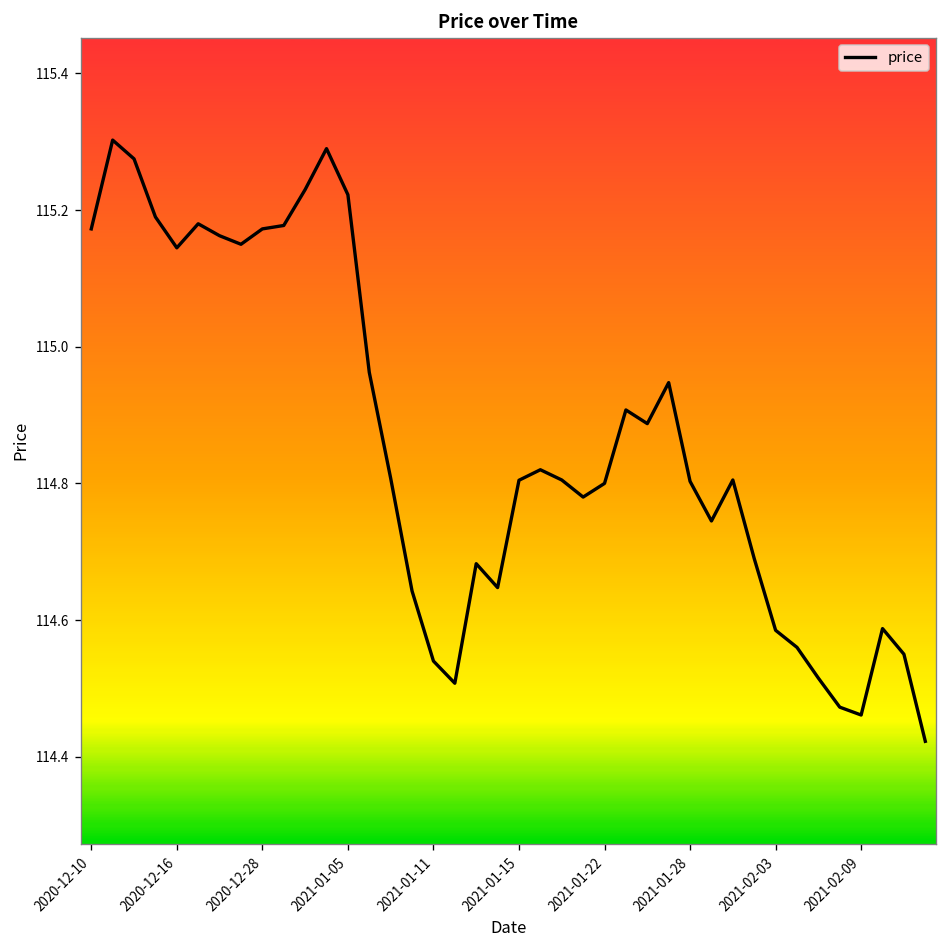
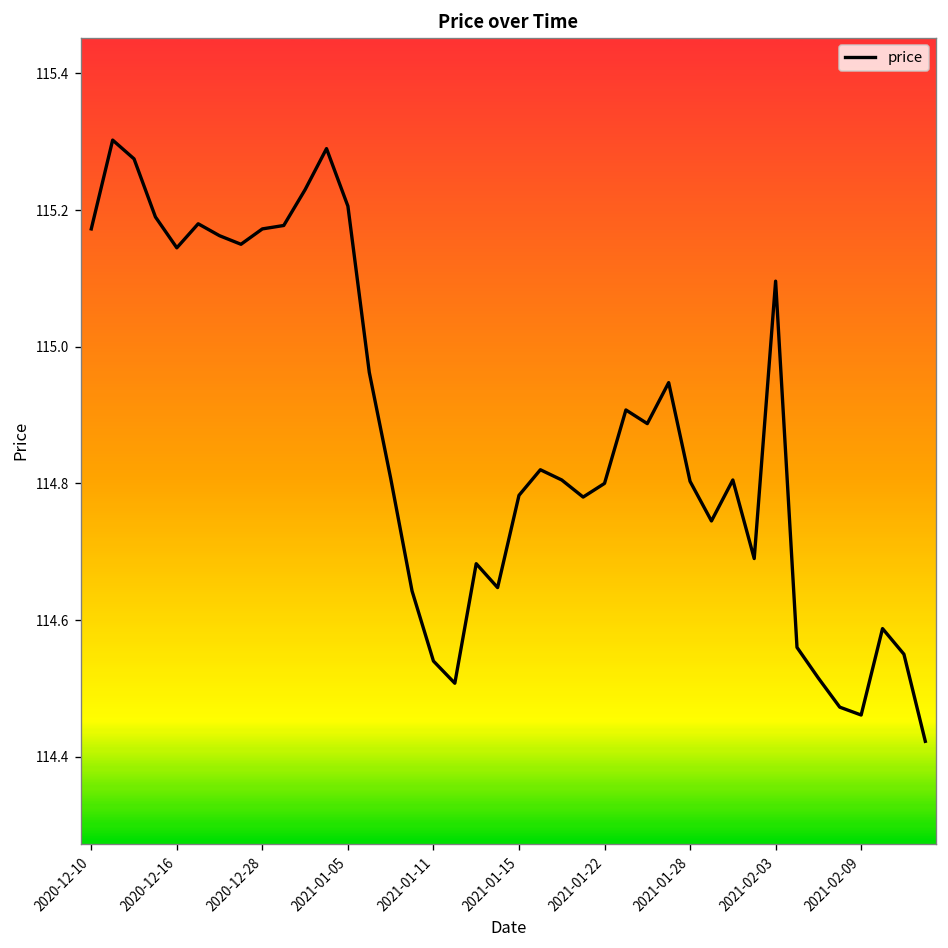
2021-01-05: 115.22 -> 115.21
2021-01-15: 114.80 -> 114.78
2021-02-03: 114.59 -> 115.10
